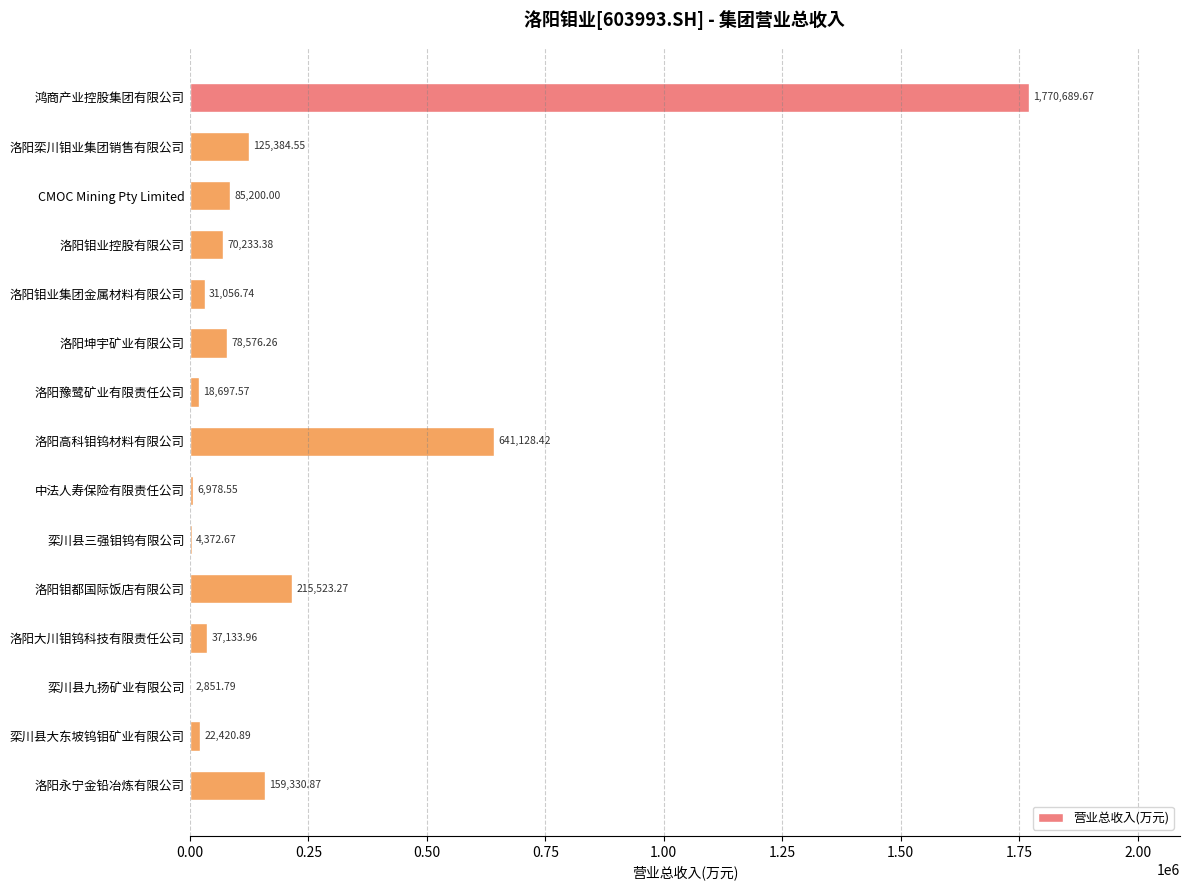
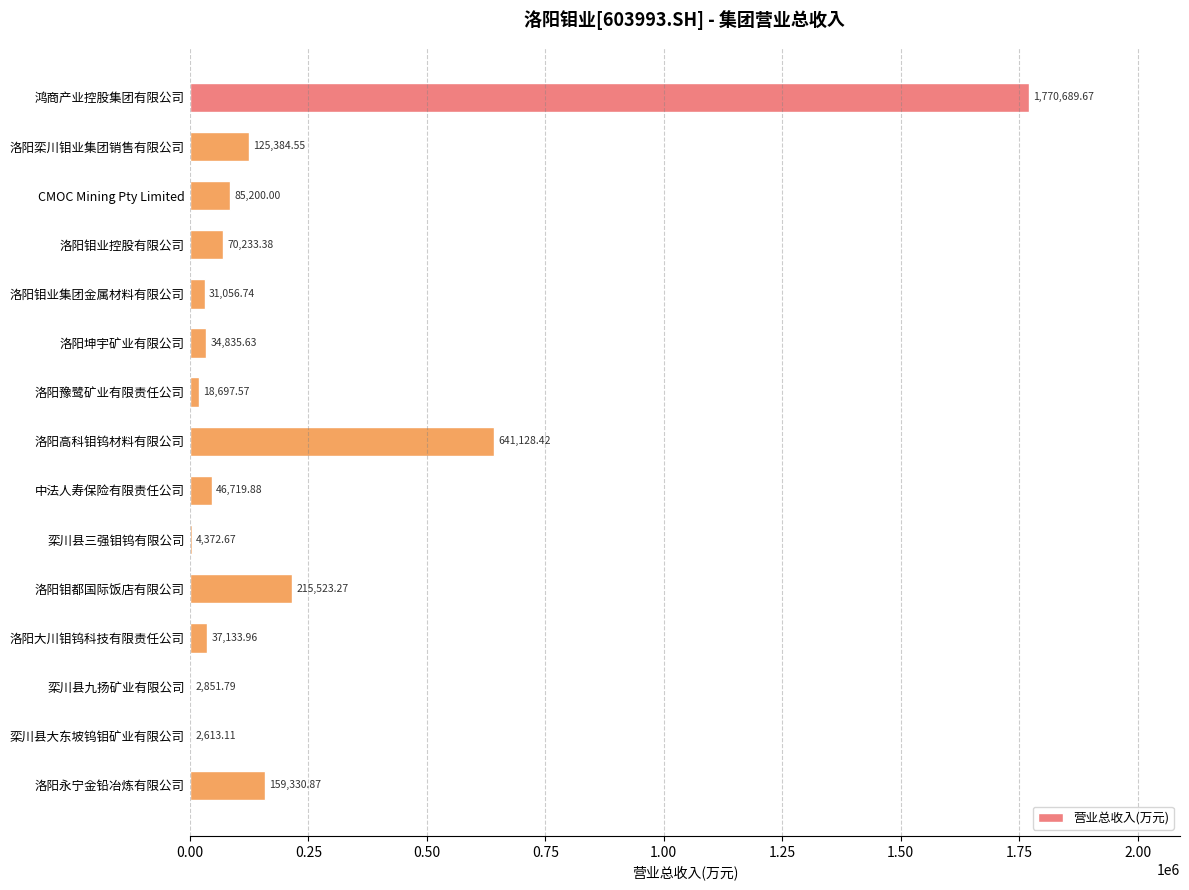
洛阳坤宇矿业有限公司: 78,576.26 -> 34,835.63
中法人寿保险有限责任公司: 6,978.55 -> 46,719.88
栾川县大东坡钨钼矿业有限公司: 22,420.89 -> 2,613.11
